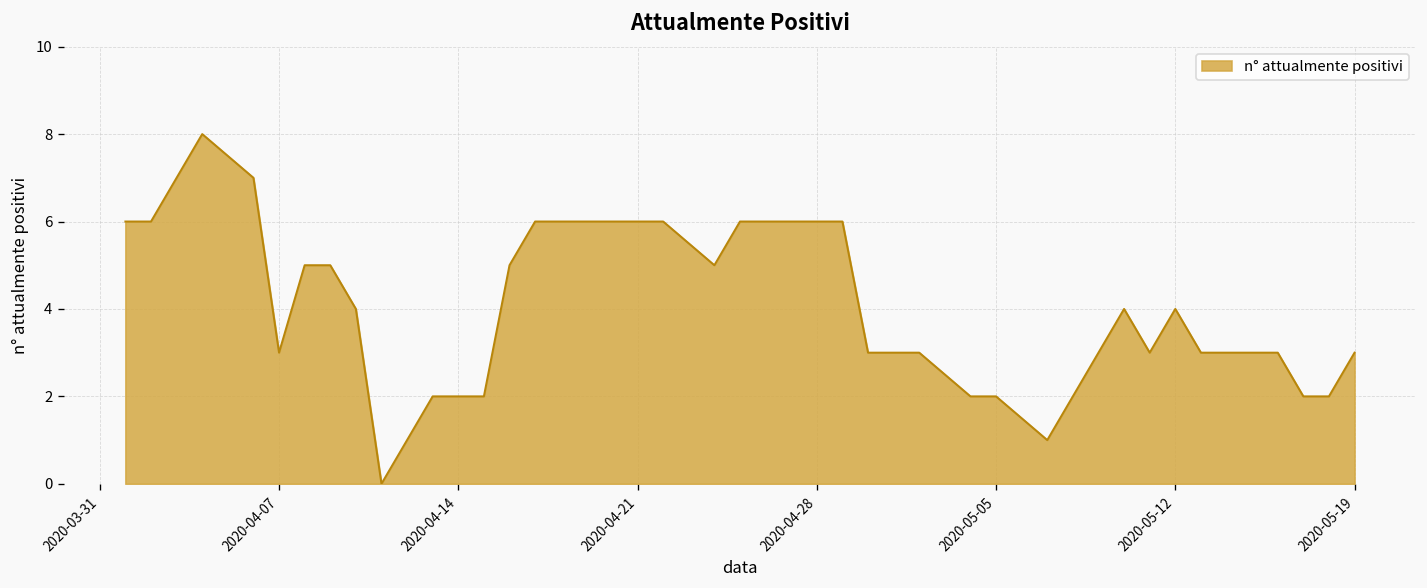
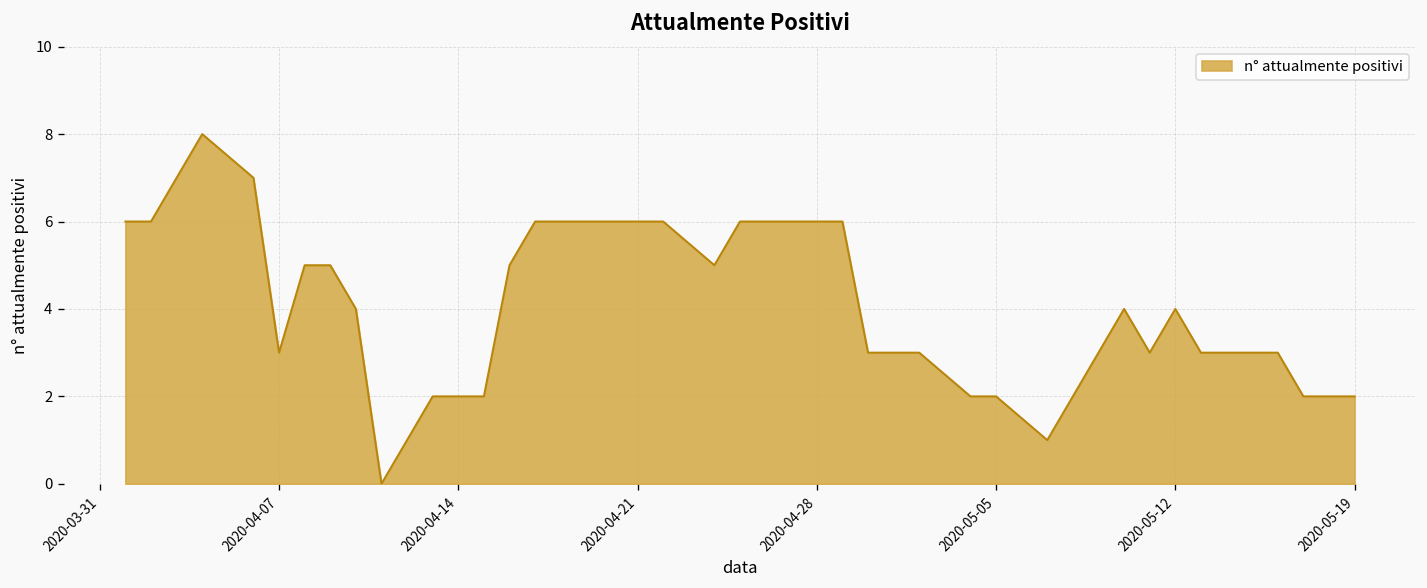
2020-05-19: 3 -> 2
